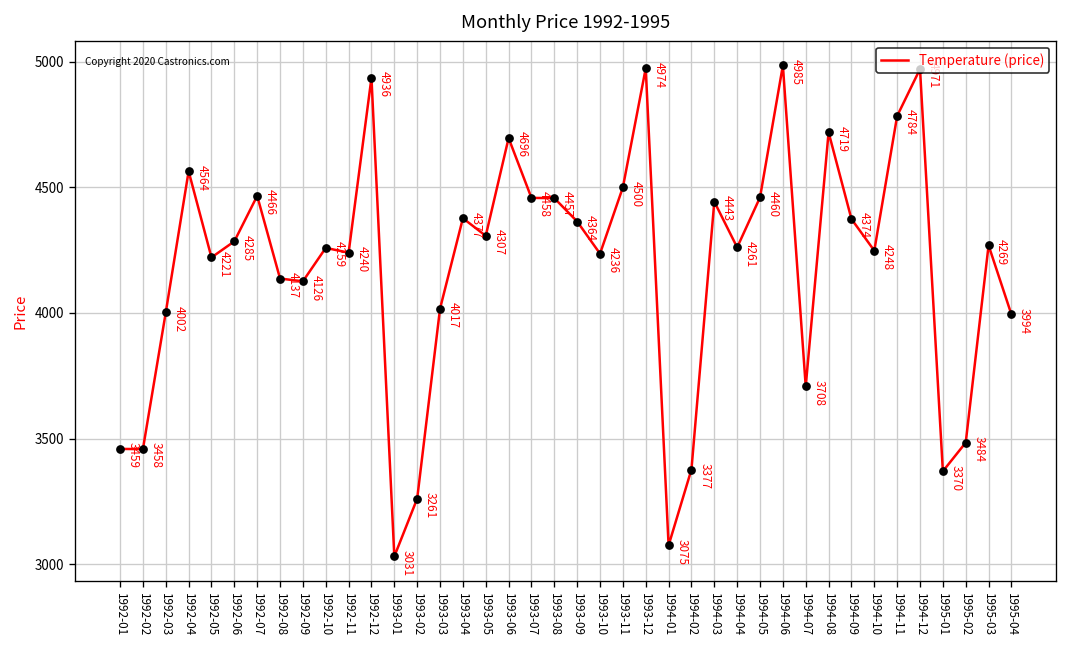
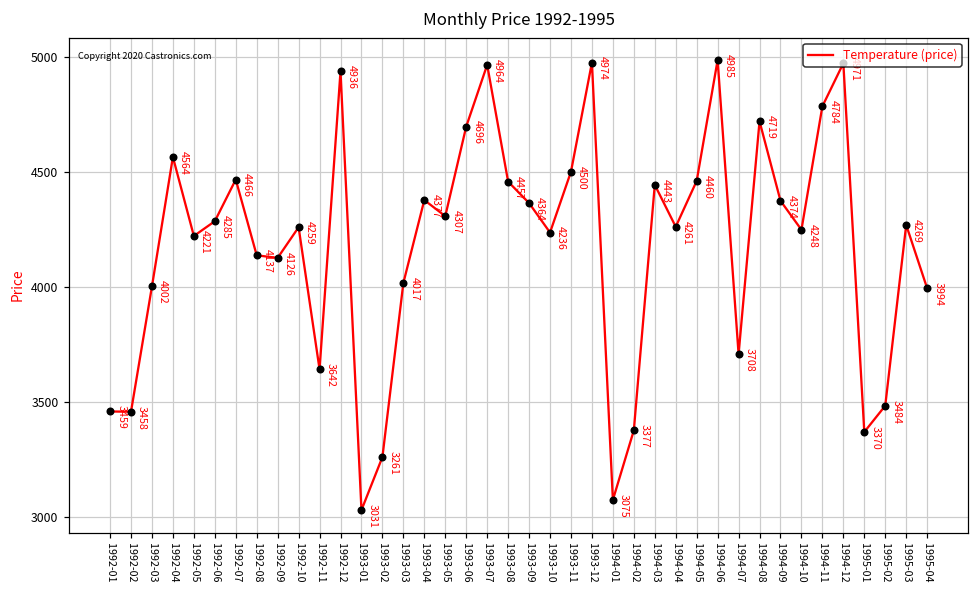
1992-11: 4240 -> 3642
1993-07: 4458 -> 4964
